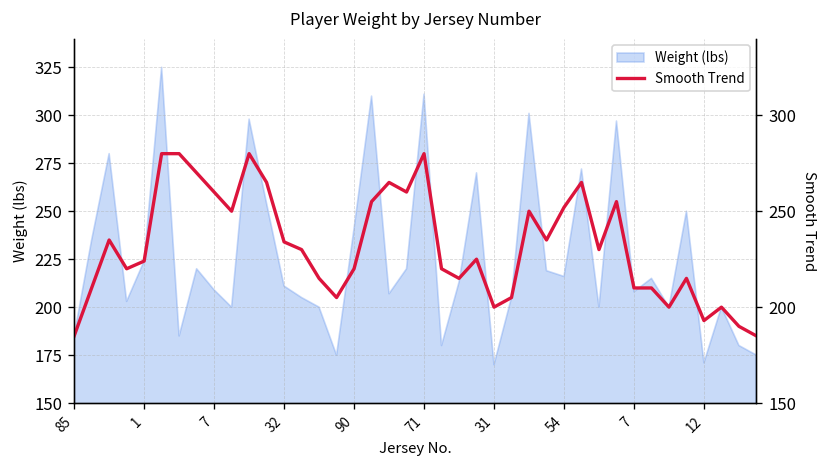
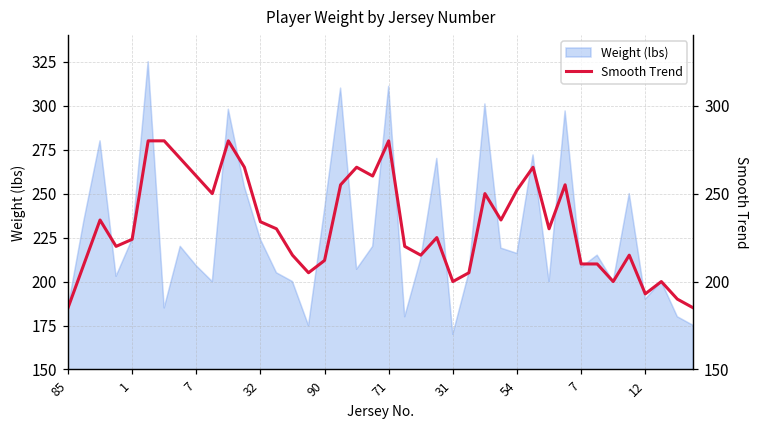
Weight (lbs), 32: 211 -> 224
Weight (lbs), 12: 171 -> 190
Smooth Trend, 90: 220 -> 212
